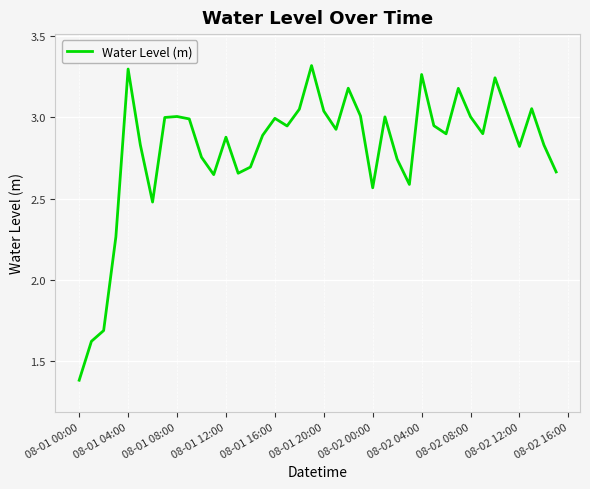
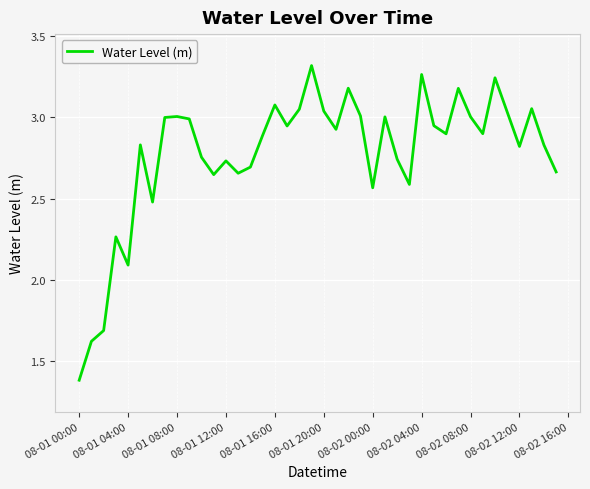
08-01 04:00: 3.30 -> 2.09
08-01 12:00: 2.88 -> 2.73
08-01 16:00: 2.99 -> 3.08
